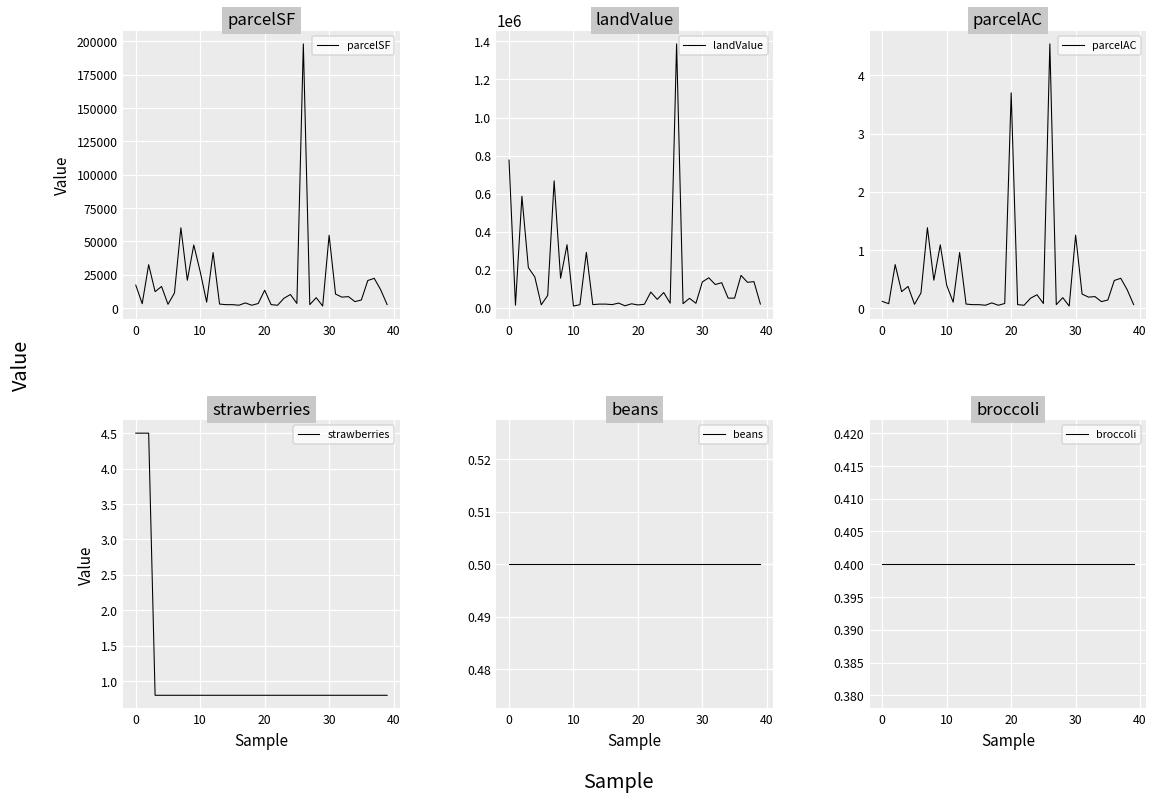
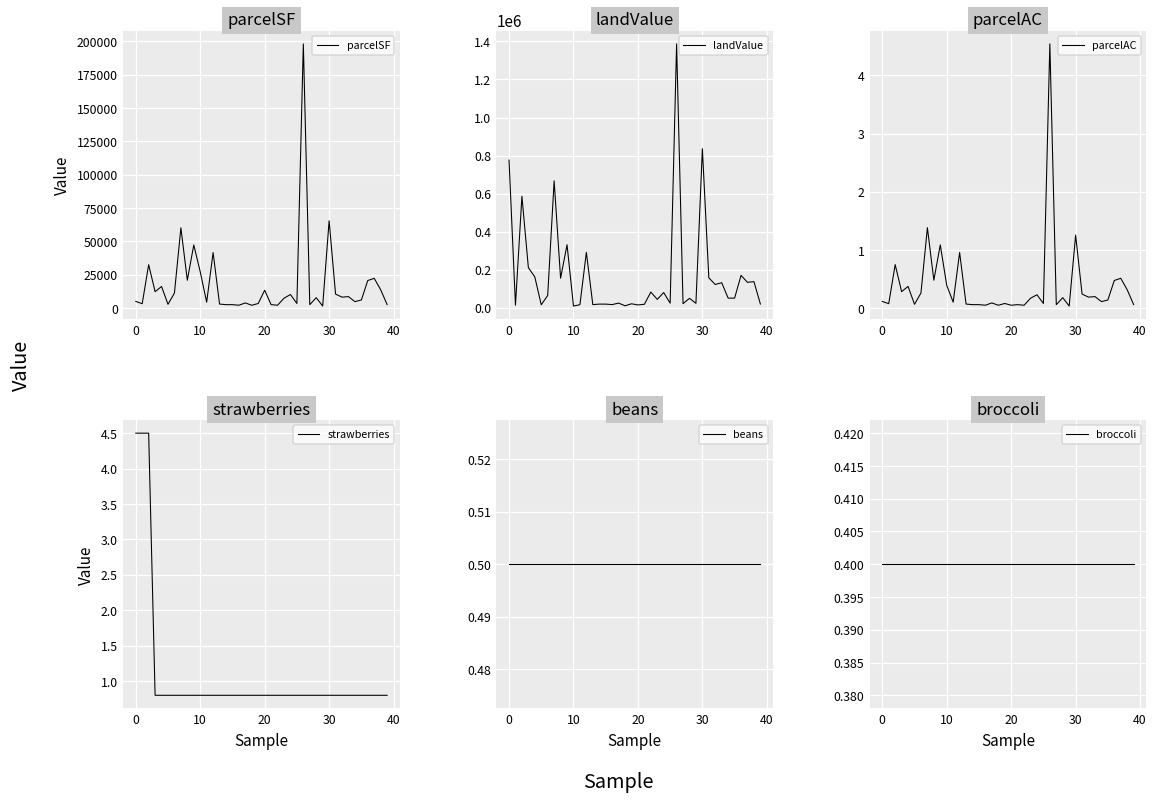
parcelSF, 0: 17000 -> 5000
parcelSF, 30: 55000 -> 66000
landValue, 30: 140000 -> 840000
parcelAC, 20: 3.7 -> 0.1
